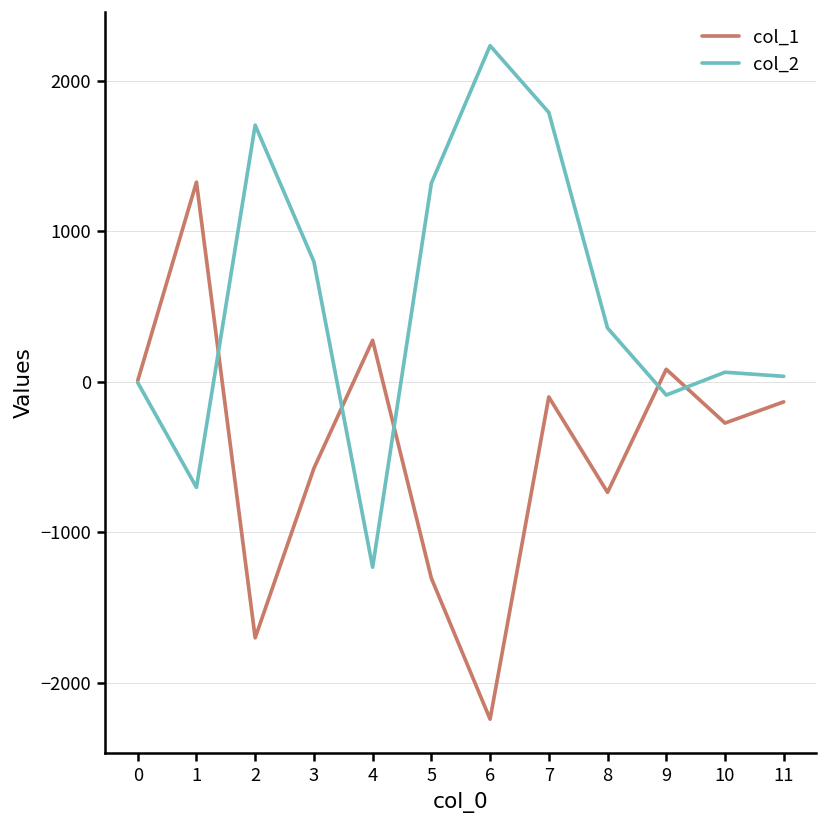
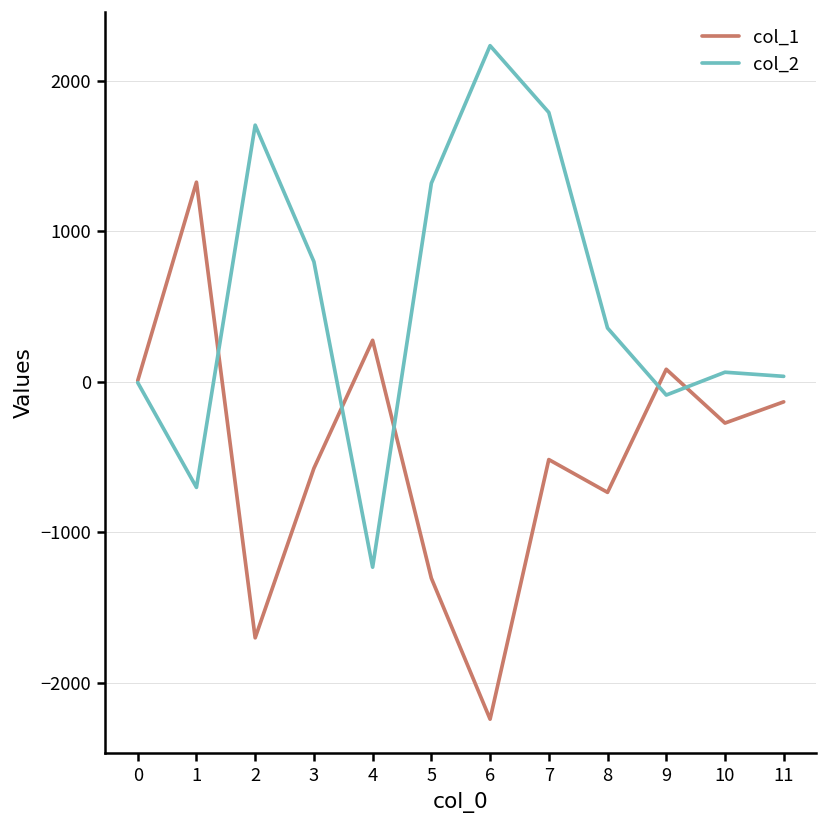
col_1, 7: -100 -> -520
